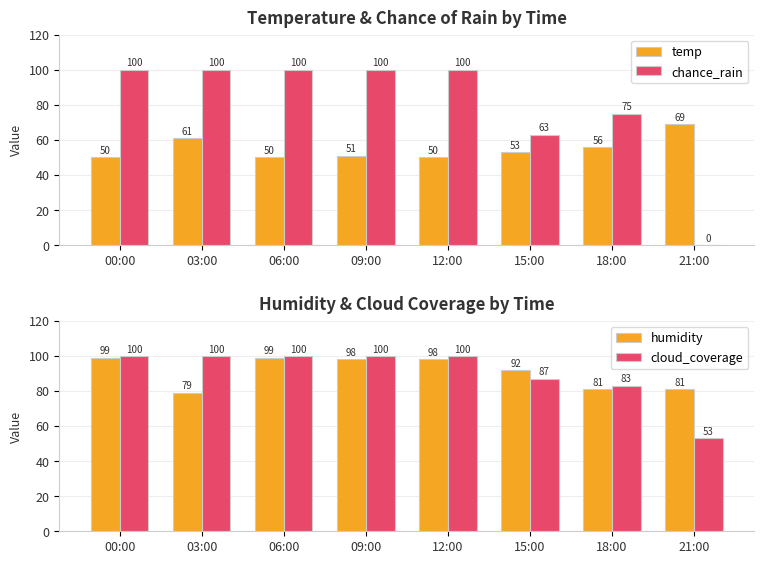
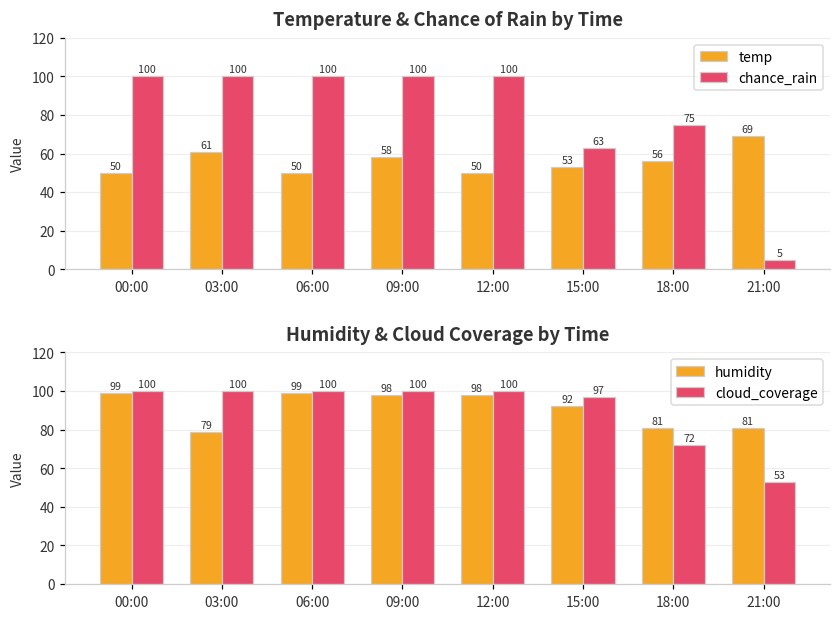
Temperature & Chance of Rain by Time, temp, 09:00: 51 -> 58
Temperature & Chance of Rain by Time, chance_rain, 21:00: 0 -> 5
Humidity & Cloud Coverage by Time, cloud_coverage, 15:00: 87 -> 97
Humidity & Cloud Coverage by Time, cloud_coverage, 18:00: 83 -> 72
